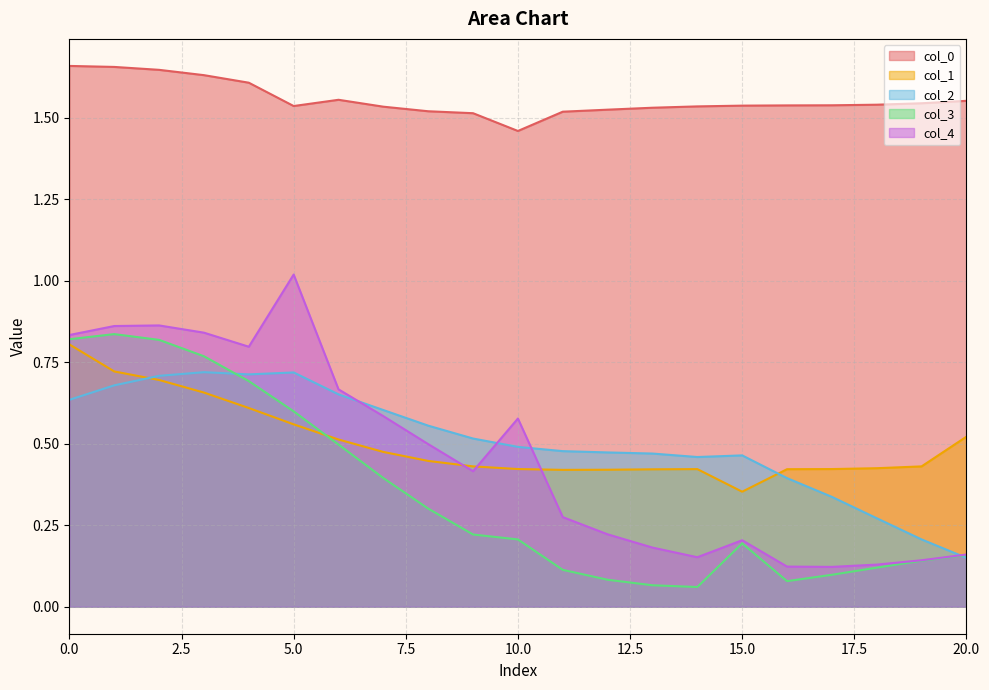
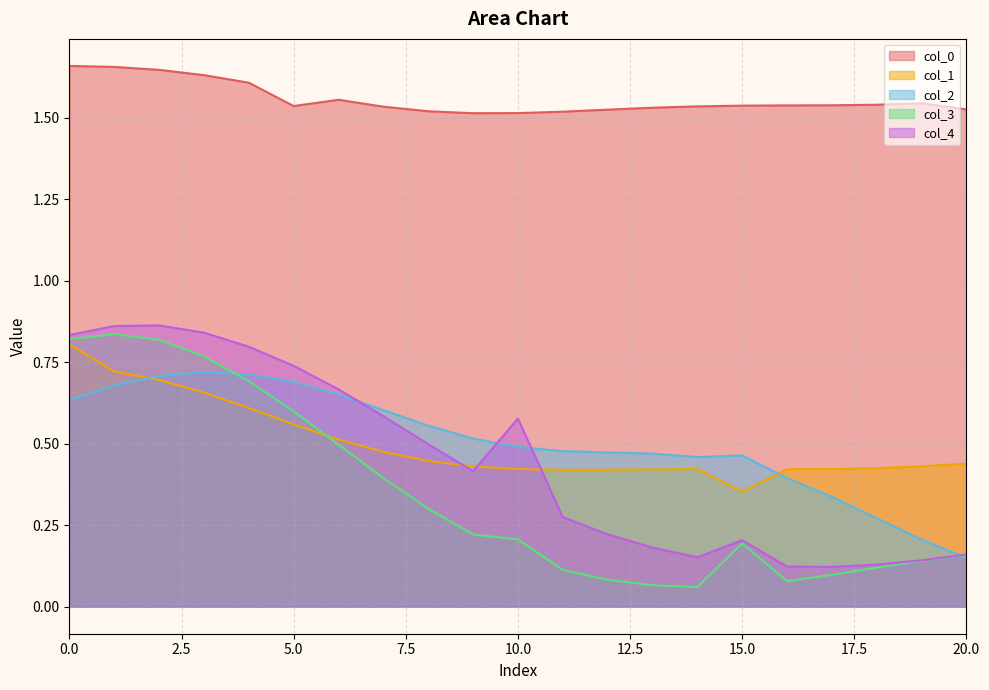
col_2, 5.0: 0.72 -> 0.69
col_4, 5.0: 1.02 -> 0.74
col_0, 10.0: 1.46 -> 1.51
col_0, 20.0: 1.55 -> 1.53
col_1, 20.0: 0.52 -> 0.44
